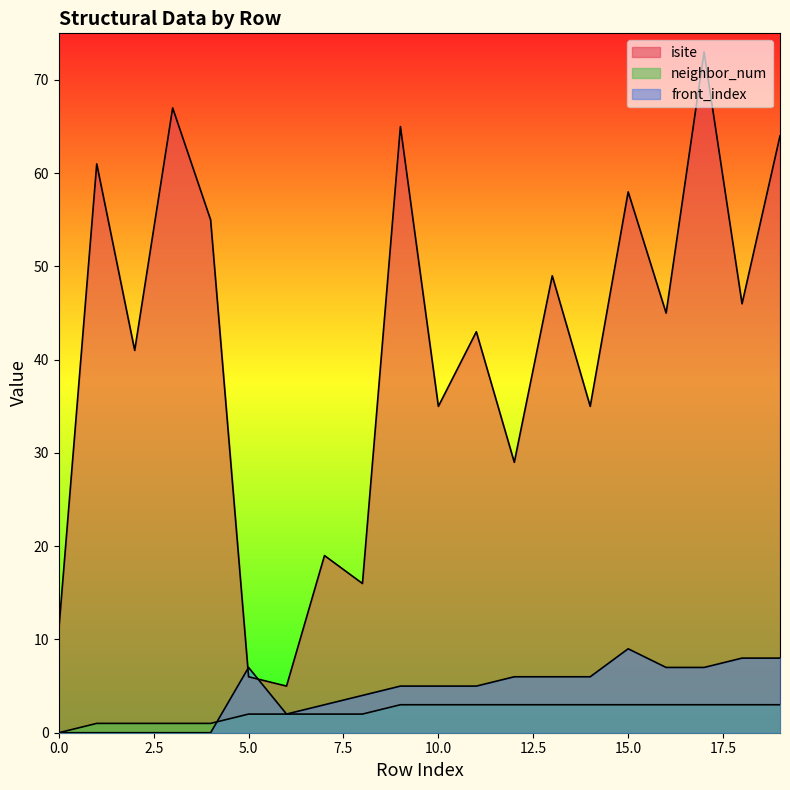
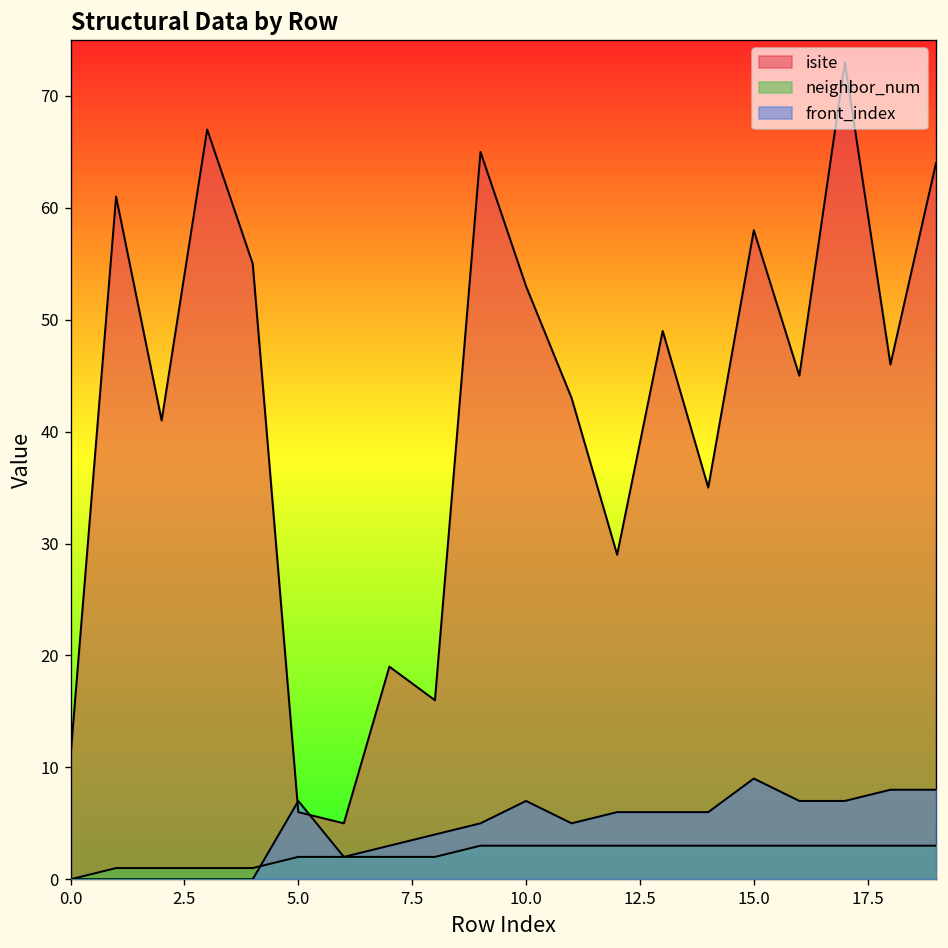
isite, 10.0: 35 -> 53
front_index, 10.0: 5 -> 7
